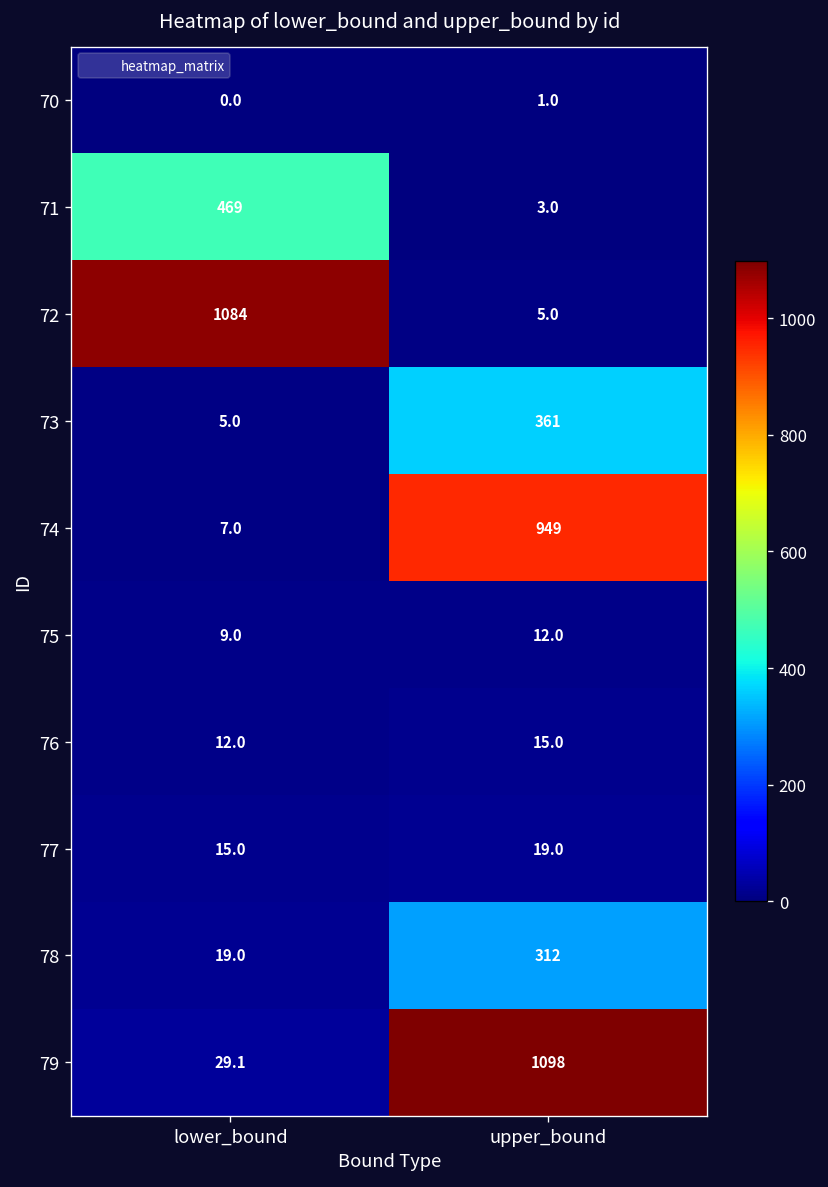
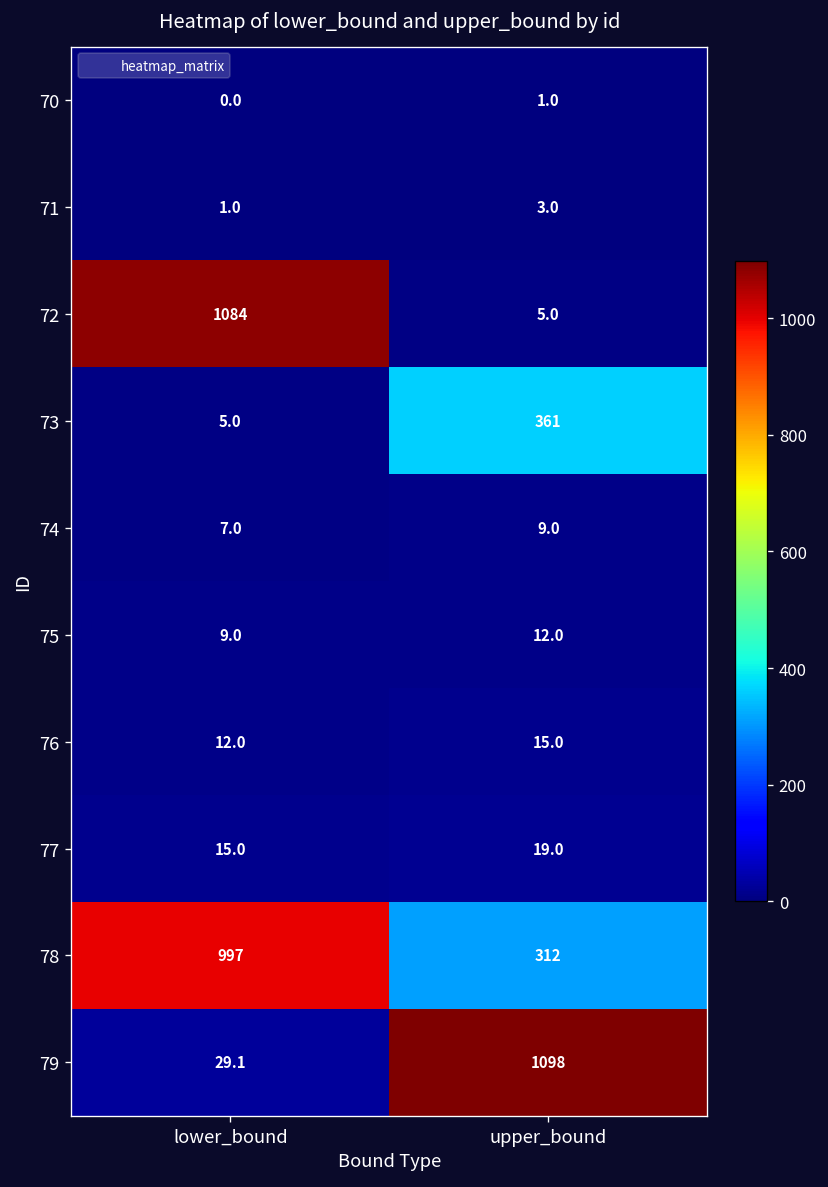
71, lower_bound: 469 -> 1.0
74, upper_bound: 949 -> 9.0
78, lower_bound: 19.0 -> 997
